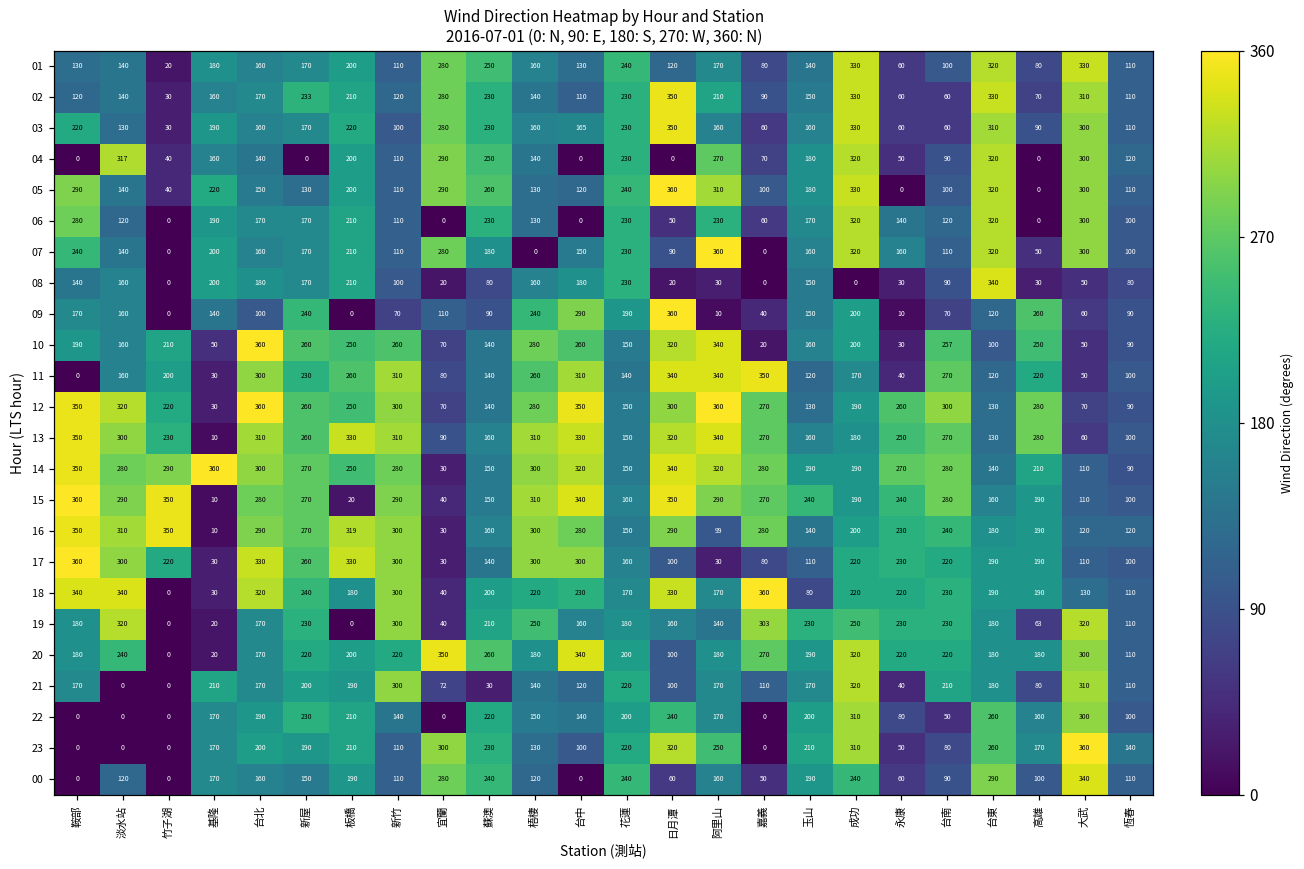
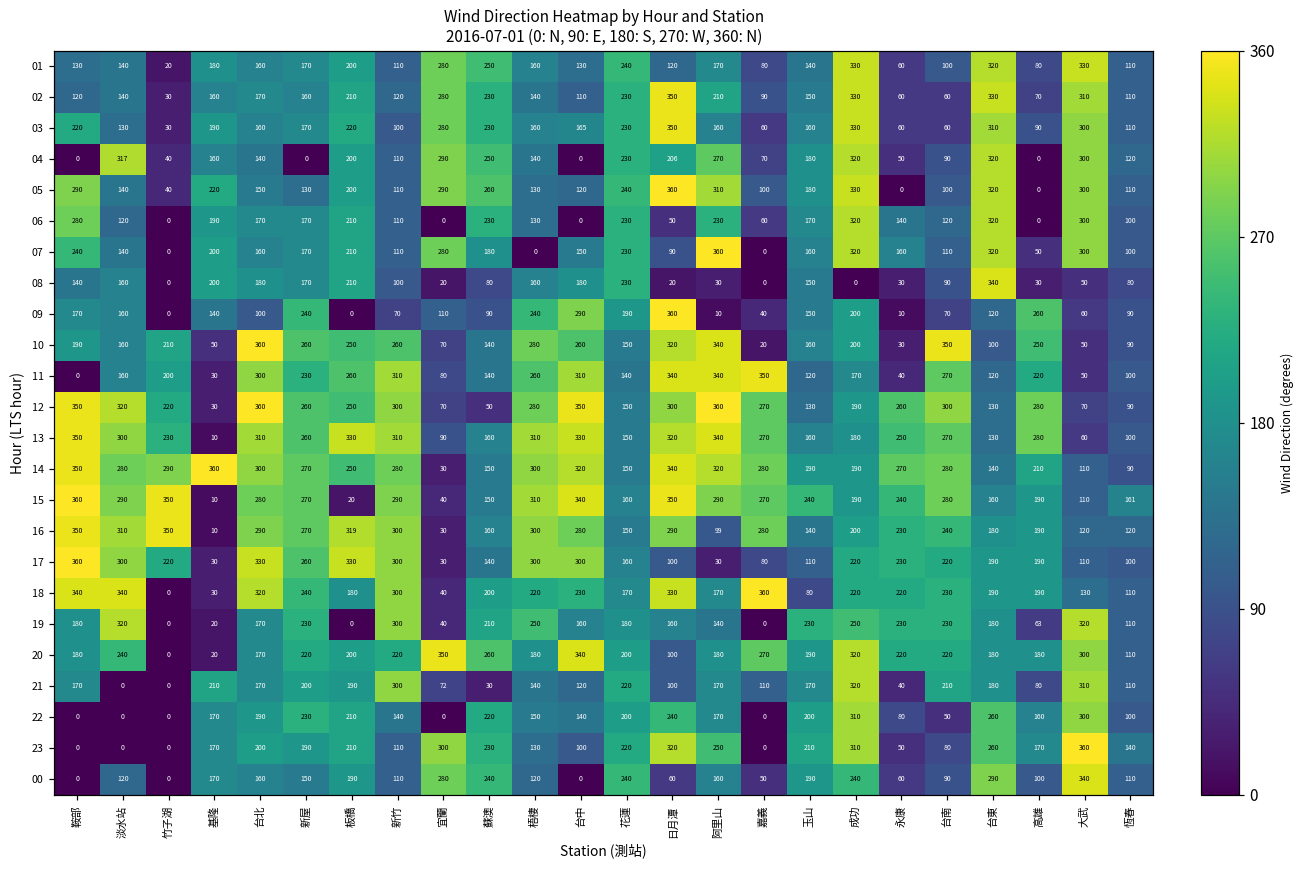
02, 新屋: 233 -> 160
04, 日月潭: 0 -> 206
10, 台南: 257 -> 350
12, 蘇澳: 140 -> 50
15, 恆春: 100 -> 161
19, 嘉義: 303 -> 0
